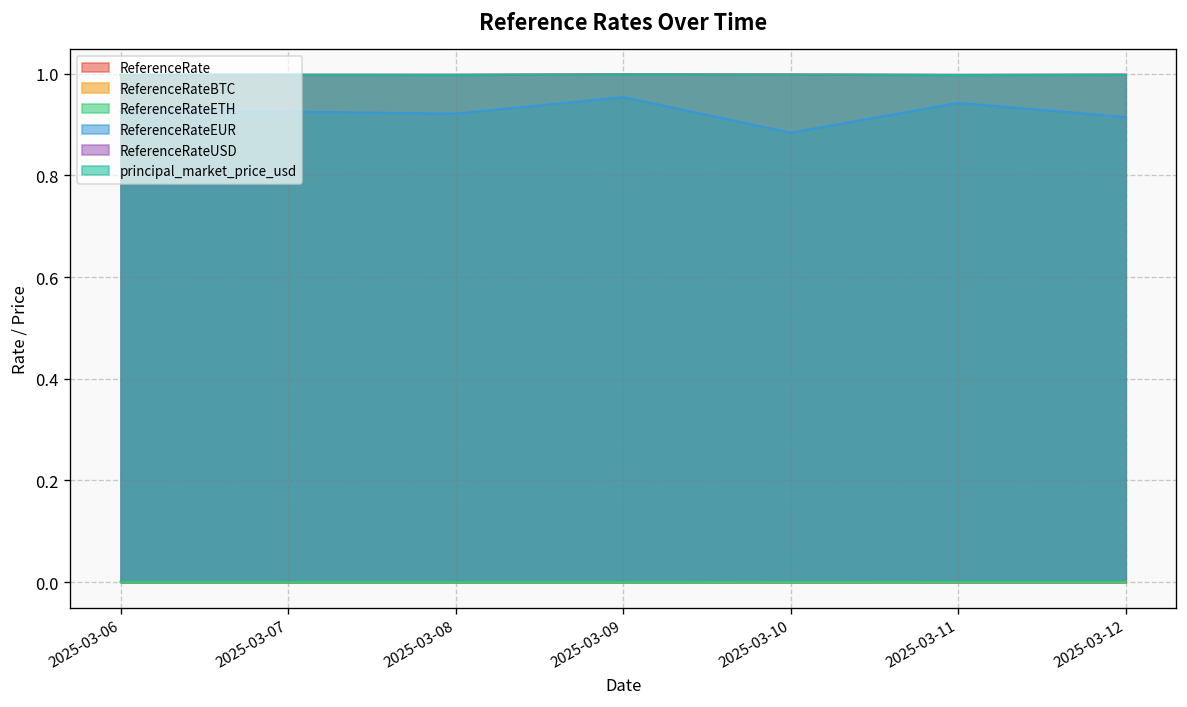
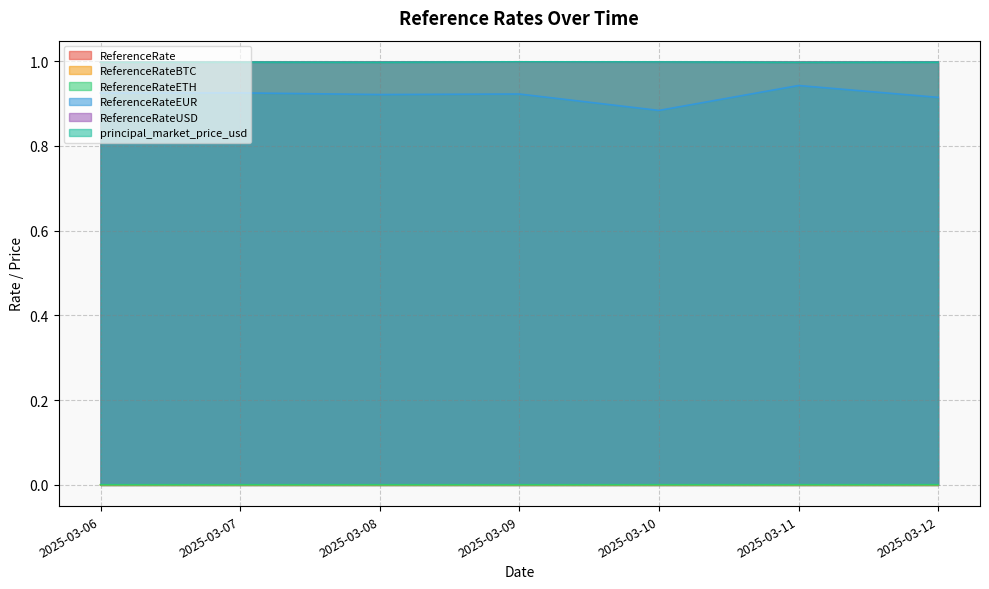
ReferenceRateEUR, 2025-03-09: 0.95 -> 0.92
